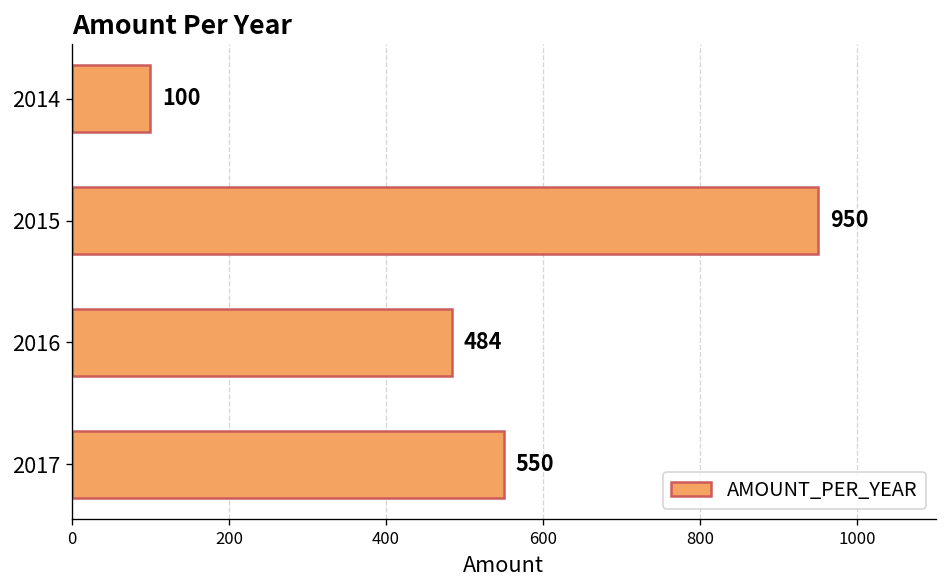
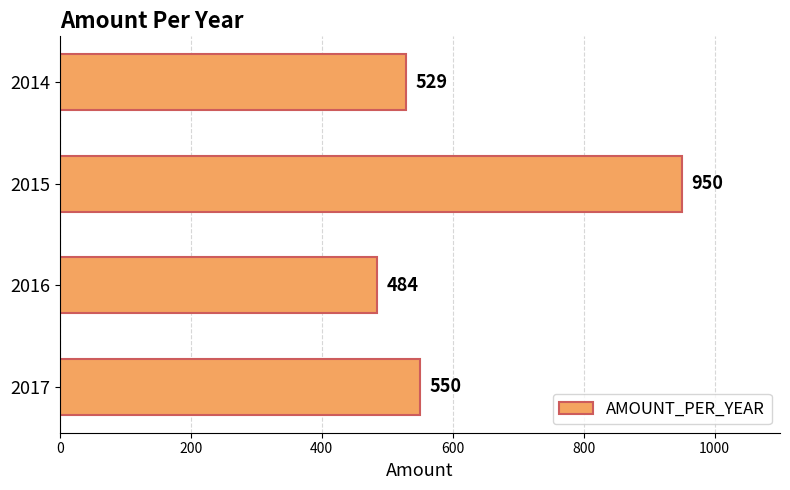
2014: 100 -> 529
